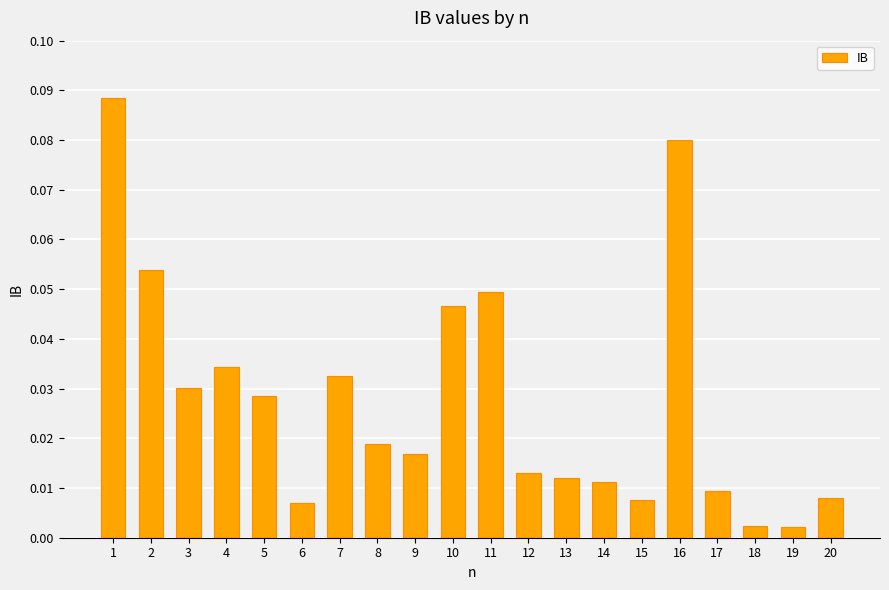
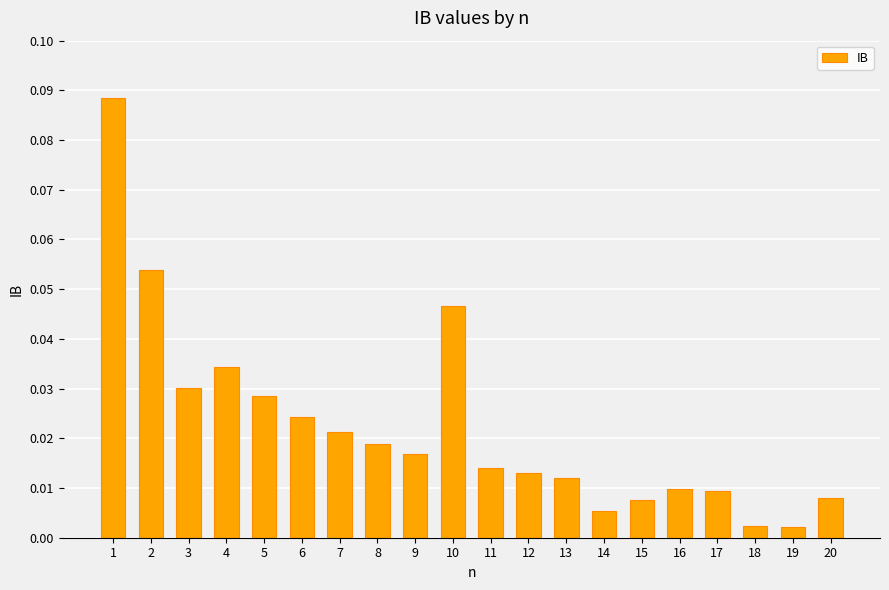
6: 0.007 -> 0.024
7: 0.033 -> 0.021
11: 0.049 -> 0.014
14: 0.011 -> 0.005
16: 0.080 -> 0.010
